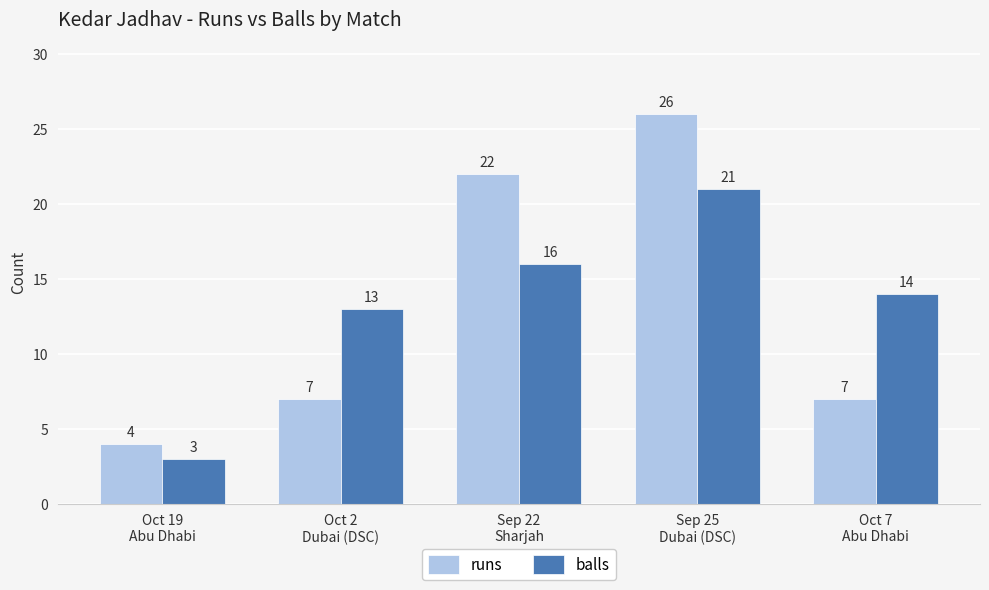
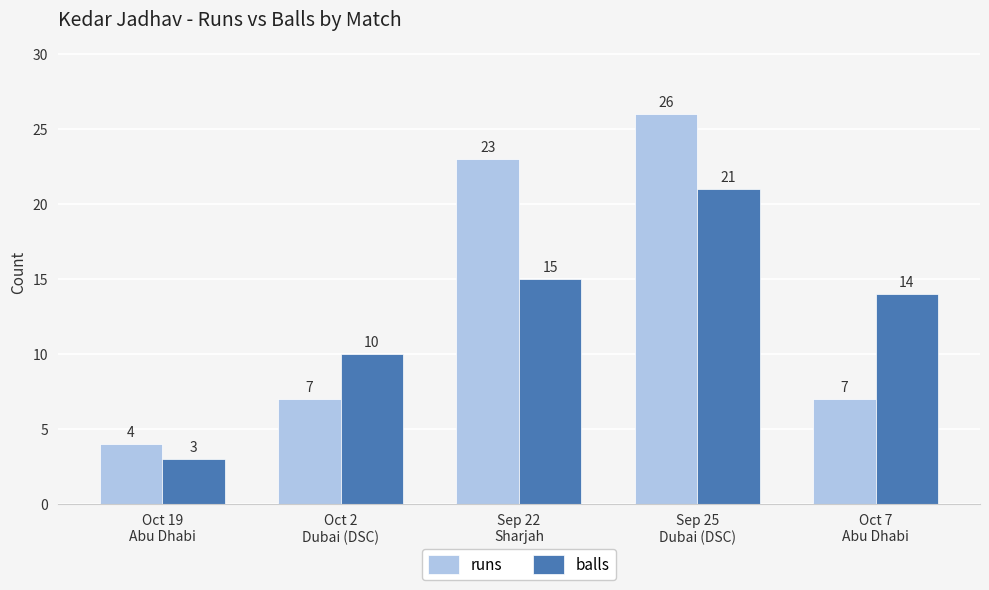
balls, Oct 2 Dubai (DSC): 13 -> 10
runs, Sep 22 Sharjah: 22 -> 23
balls, Sep 22 Sharjah: 16 -> 15
